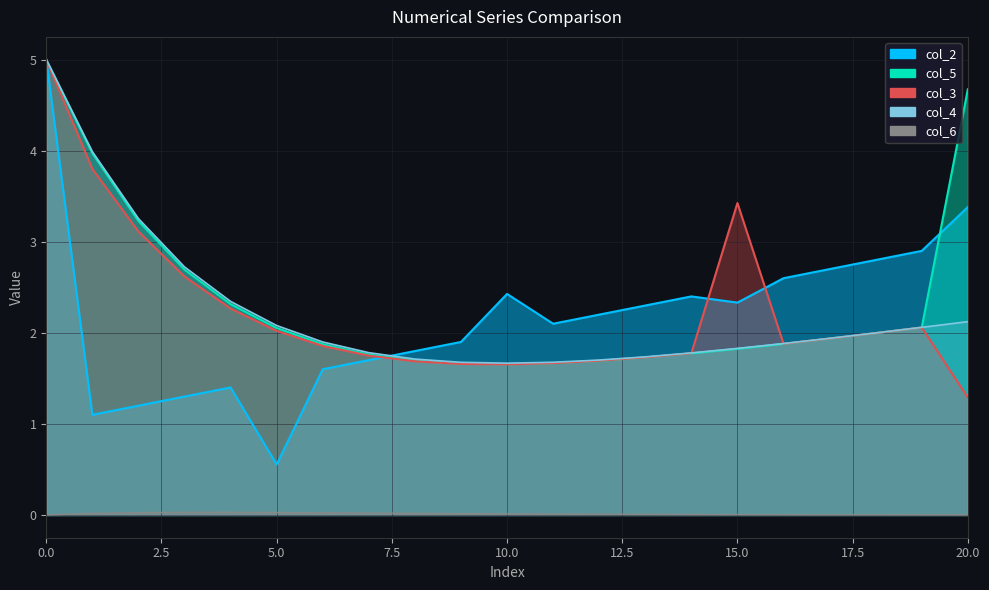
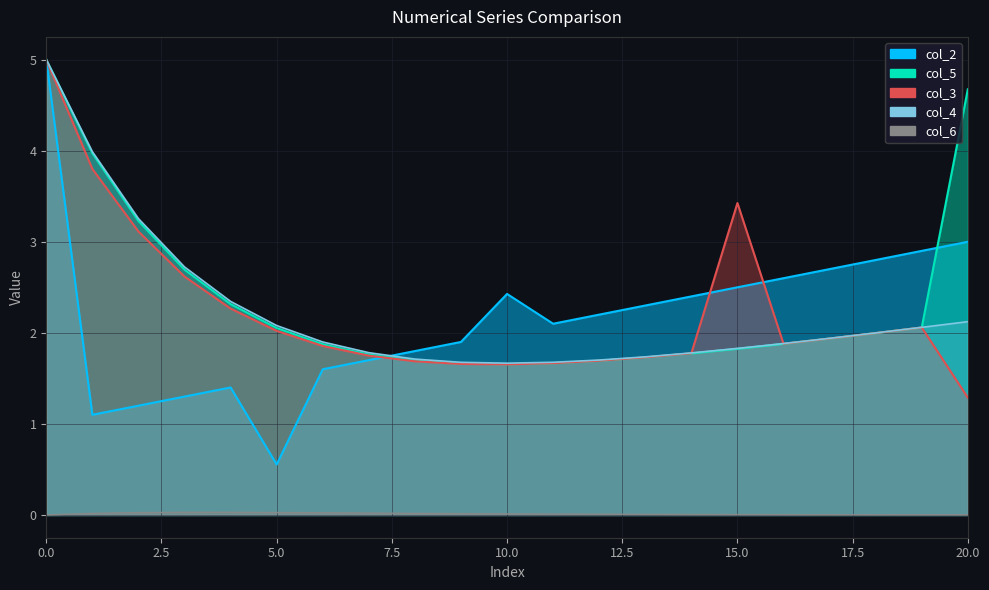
col_2, 15.0: 2.3 -> 2.5
col_2, 20.0: 3.4 -> 3.0
